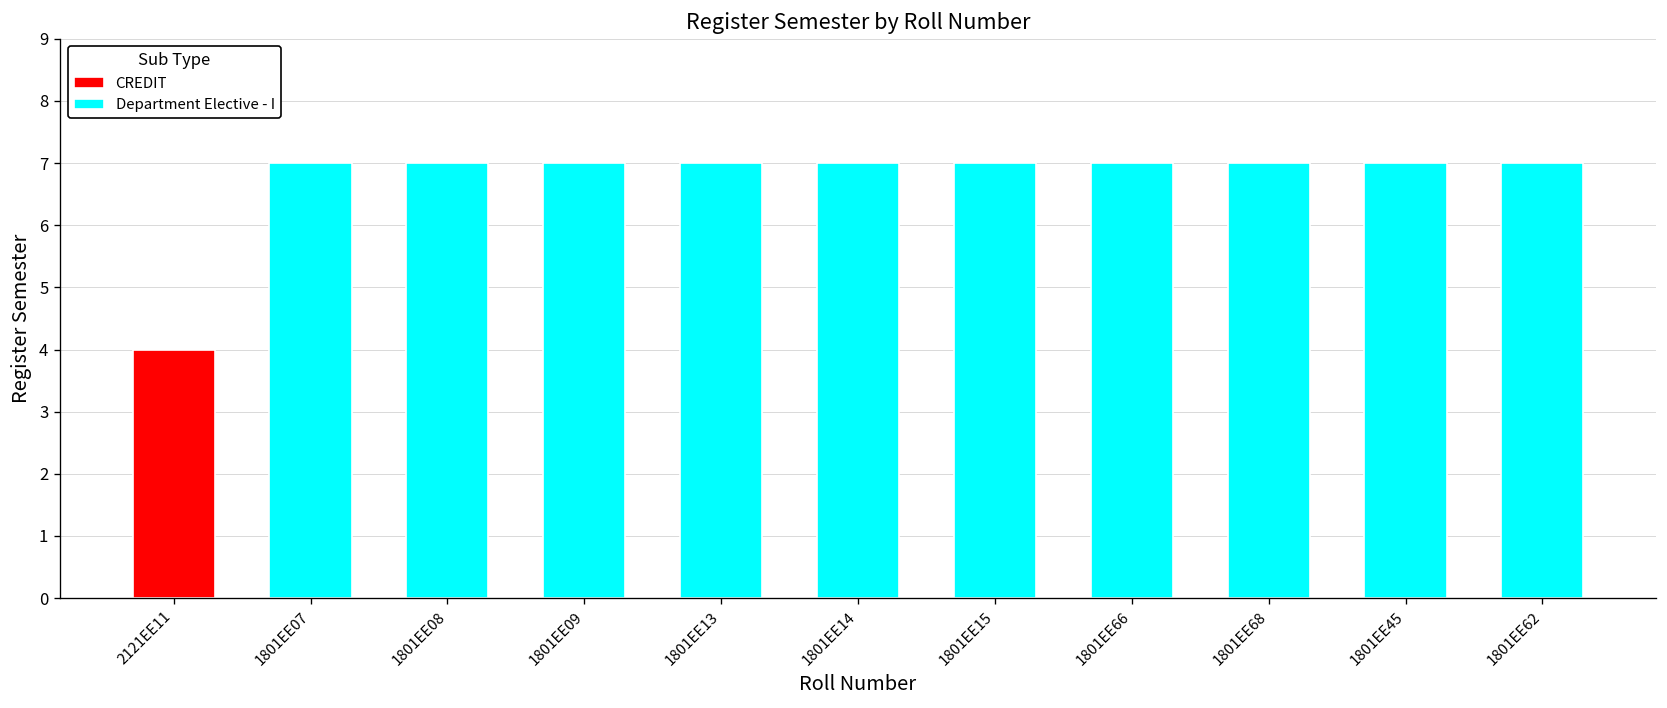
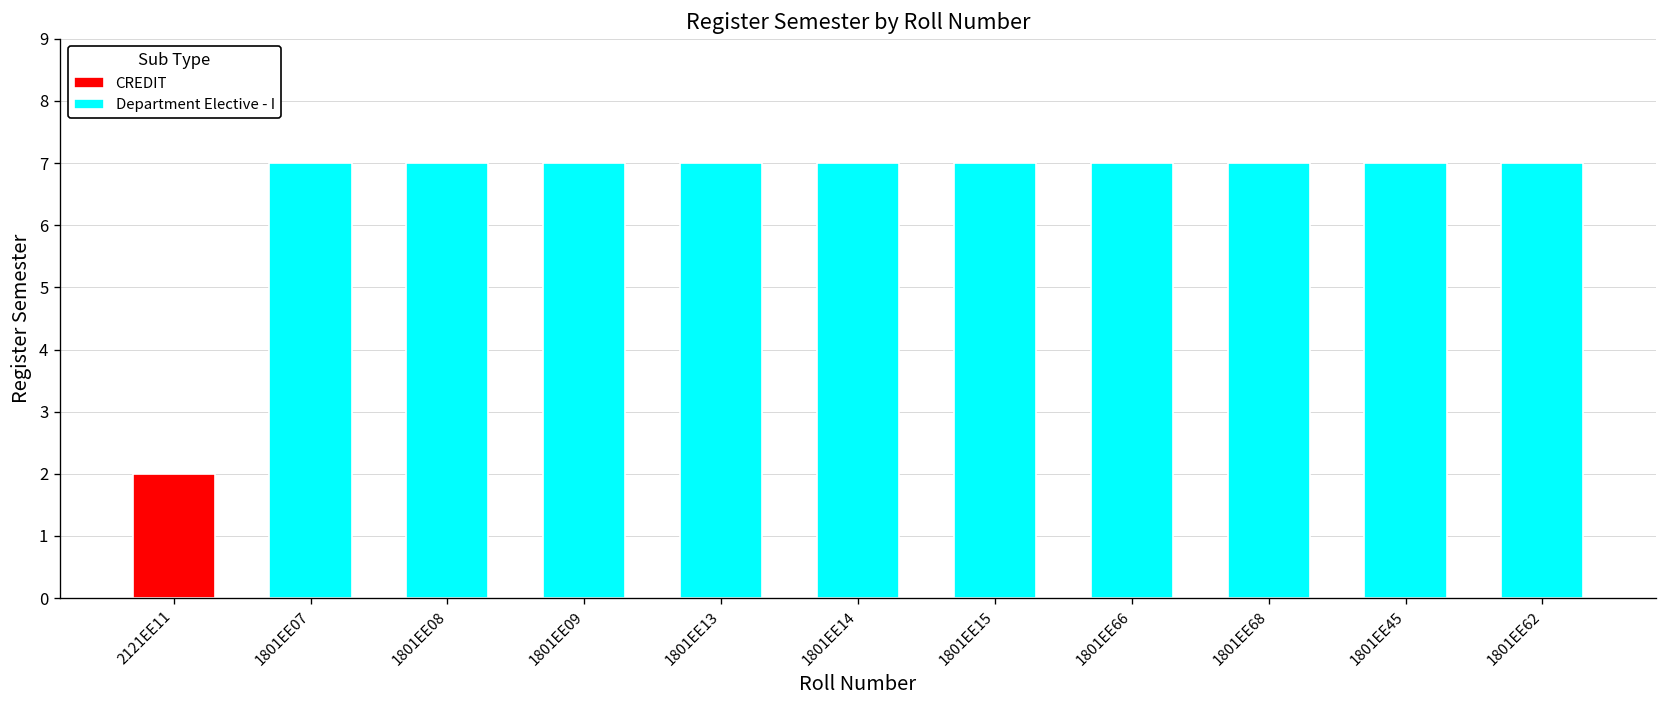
2121EE11: 4 -> 2
